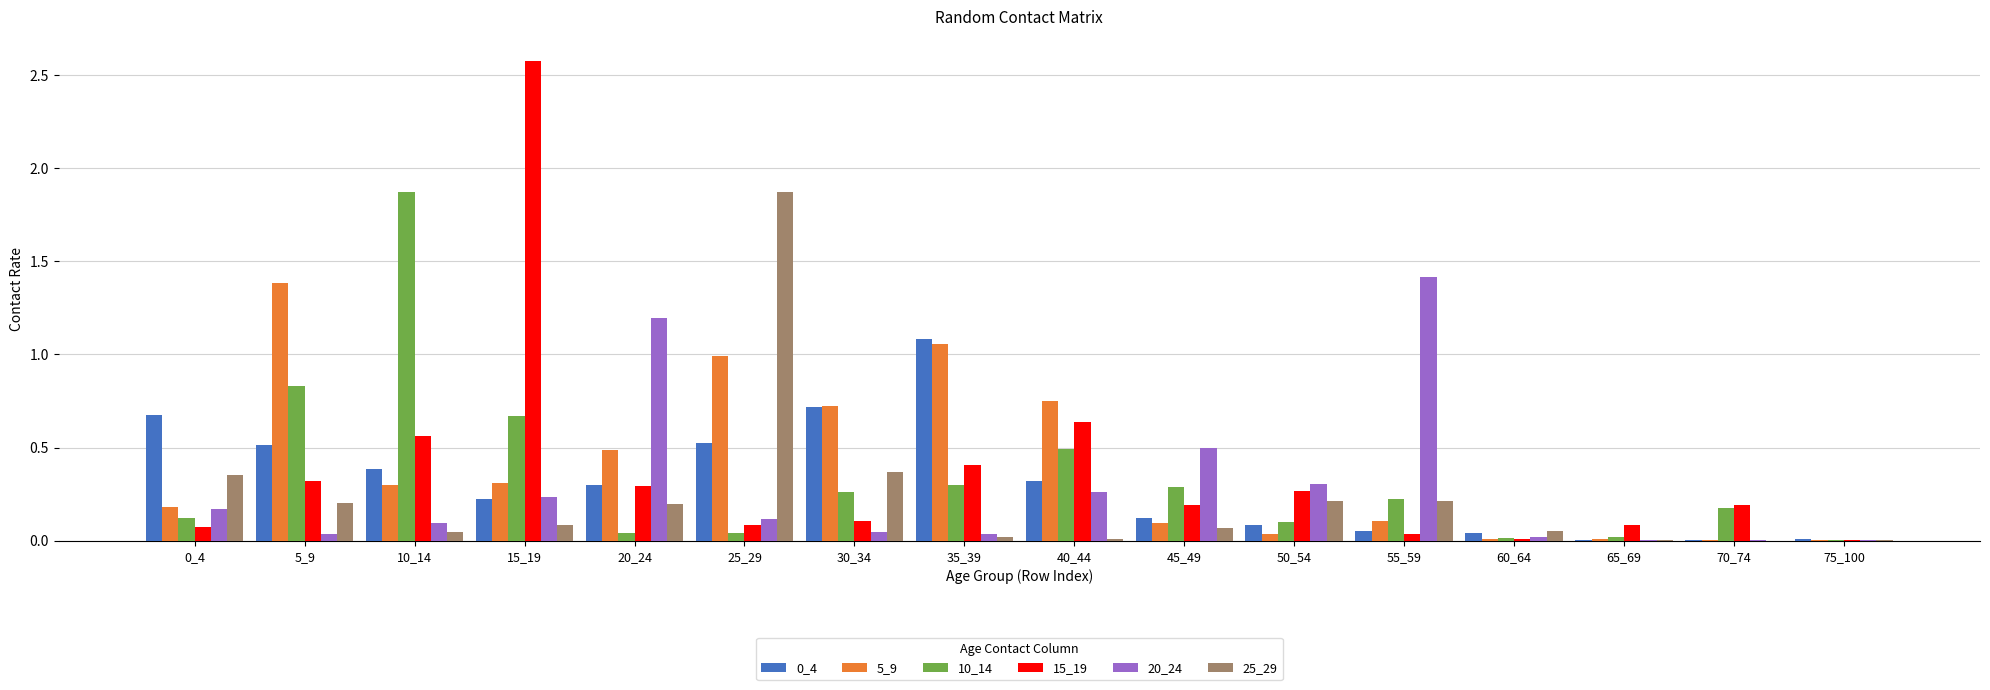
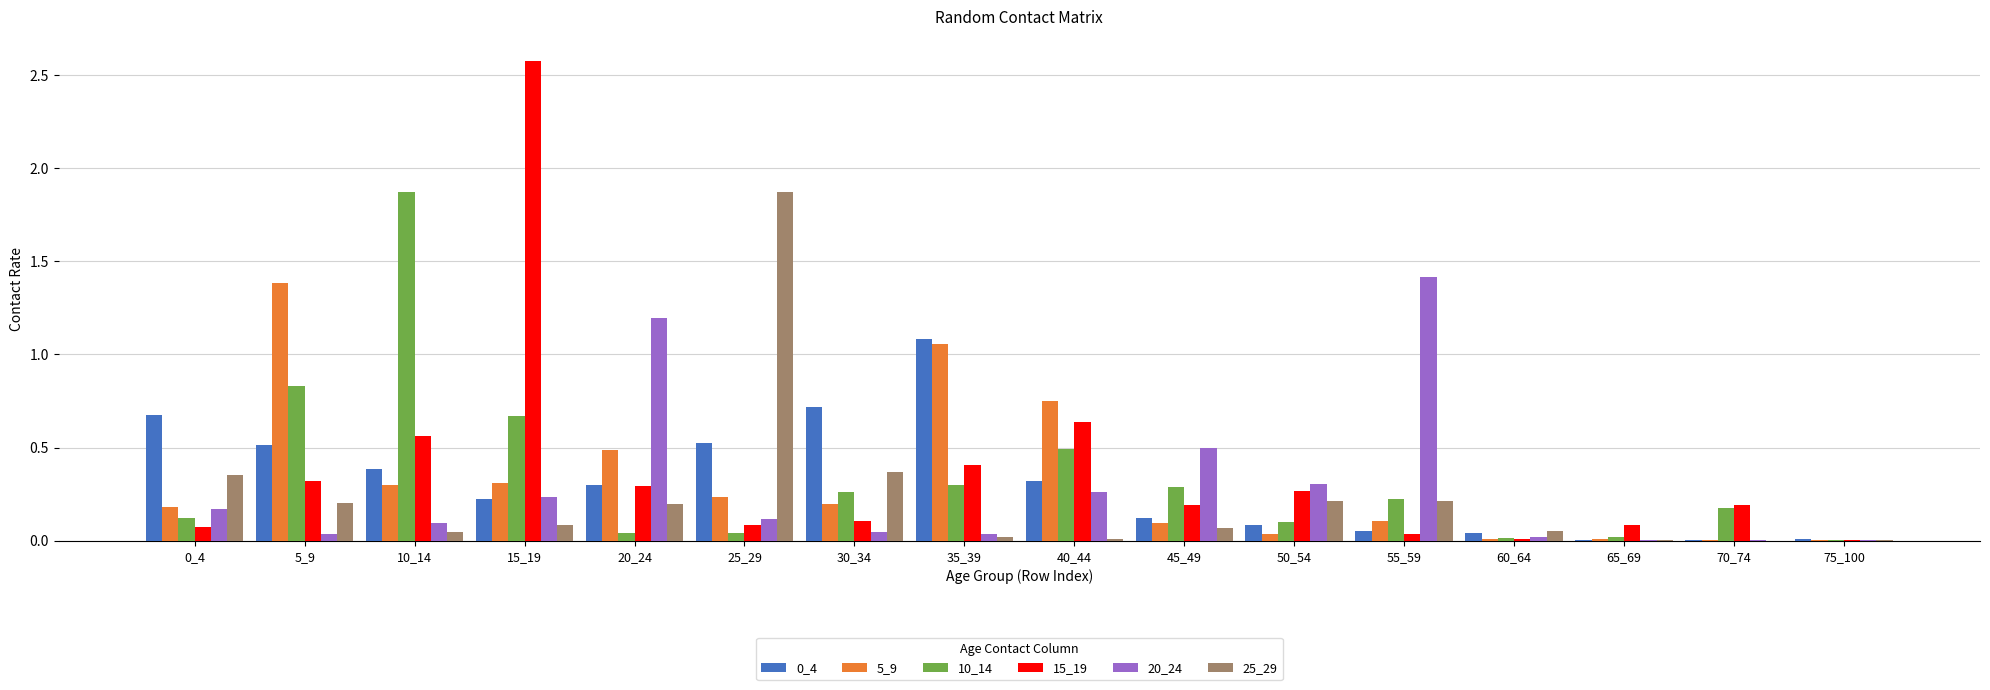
5_9, 25_29: 0.99 -> 0.23
5_9, 30_34: 0.72 -> 0.20
